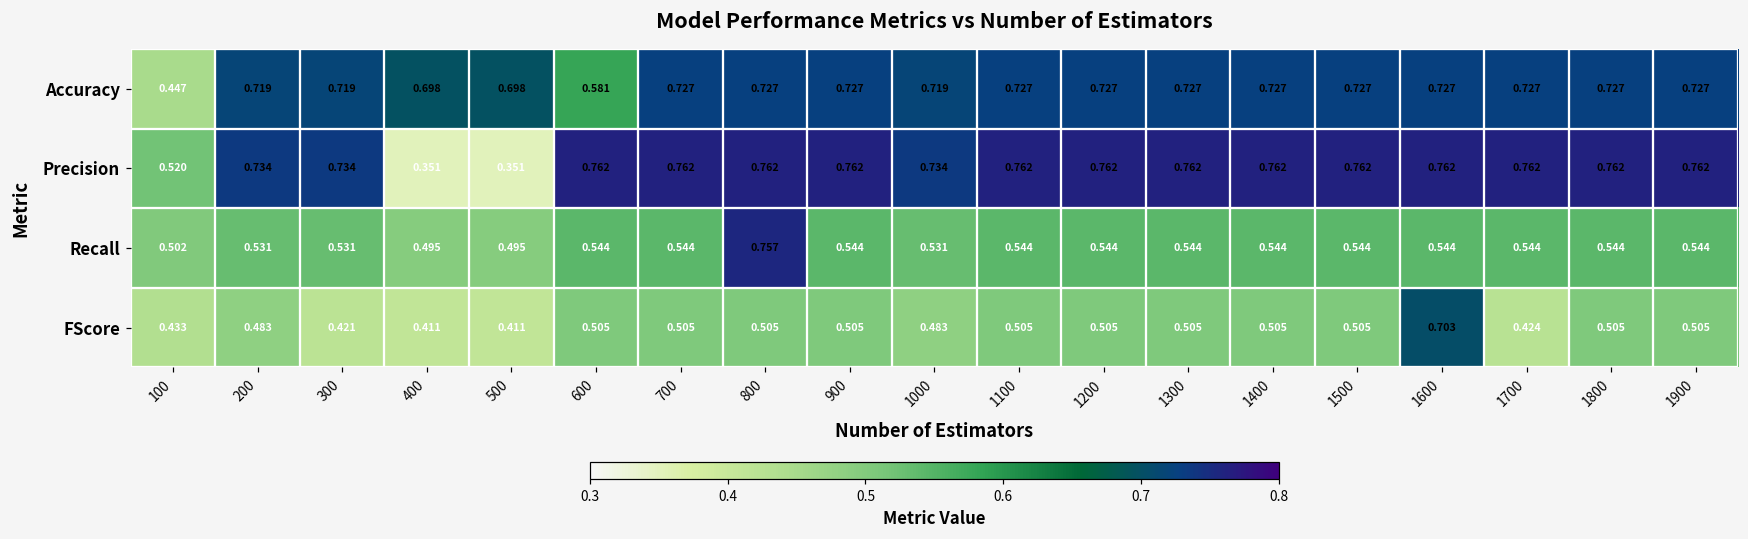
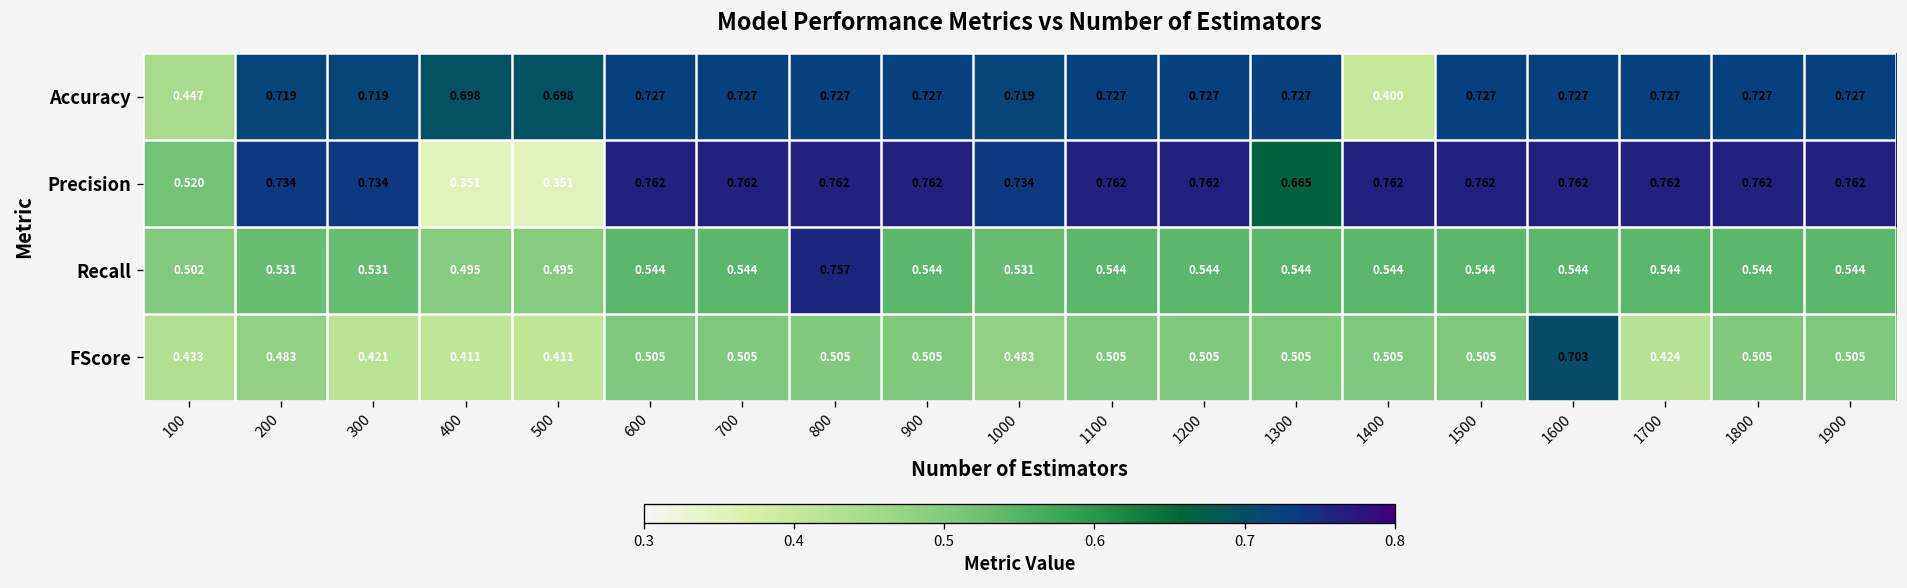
Accuracy, 600: 0.581 -> 0.727
Accuracy, 1400: 0.727 -> 0.400
Precision, 1300: 0.762 -> 0.665
